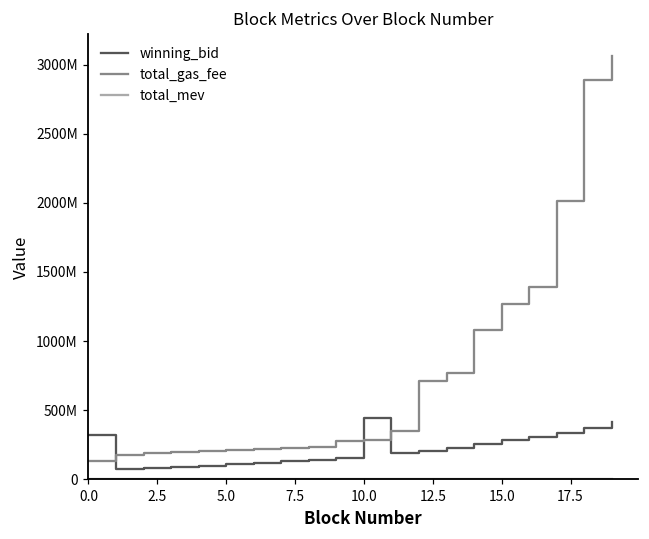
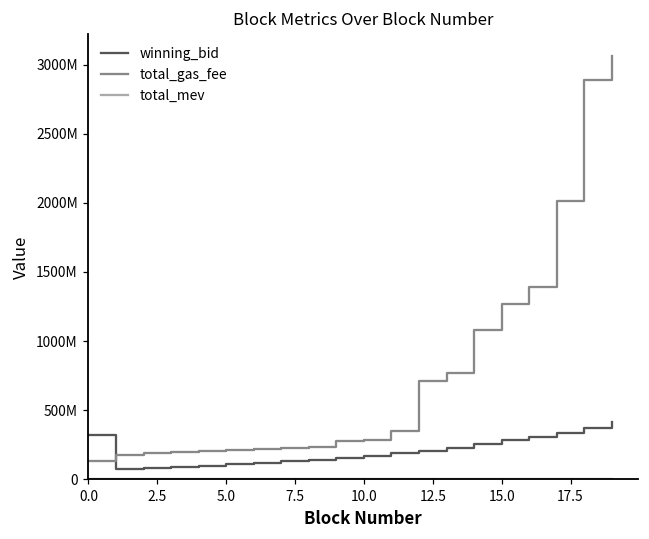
winning_bid, 10.0: 440000000 -> 170000000
